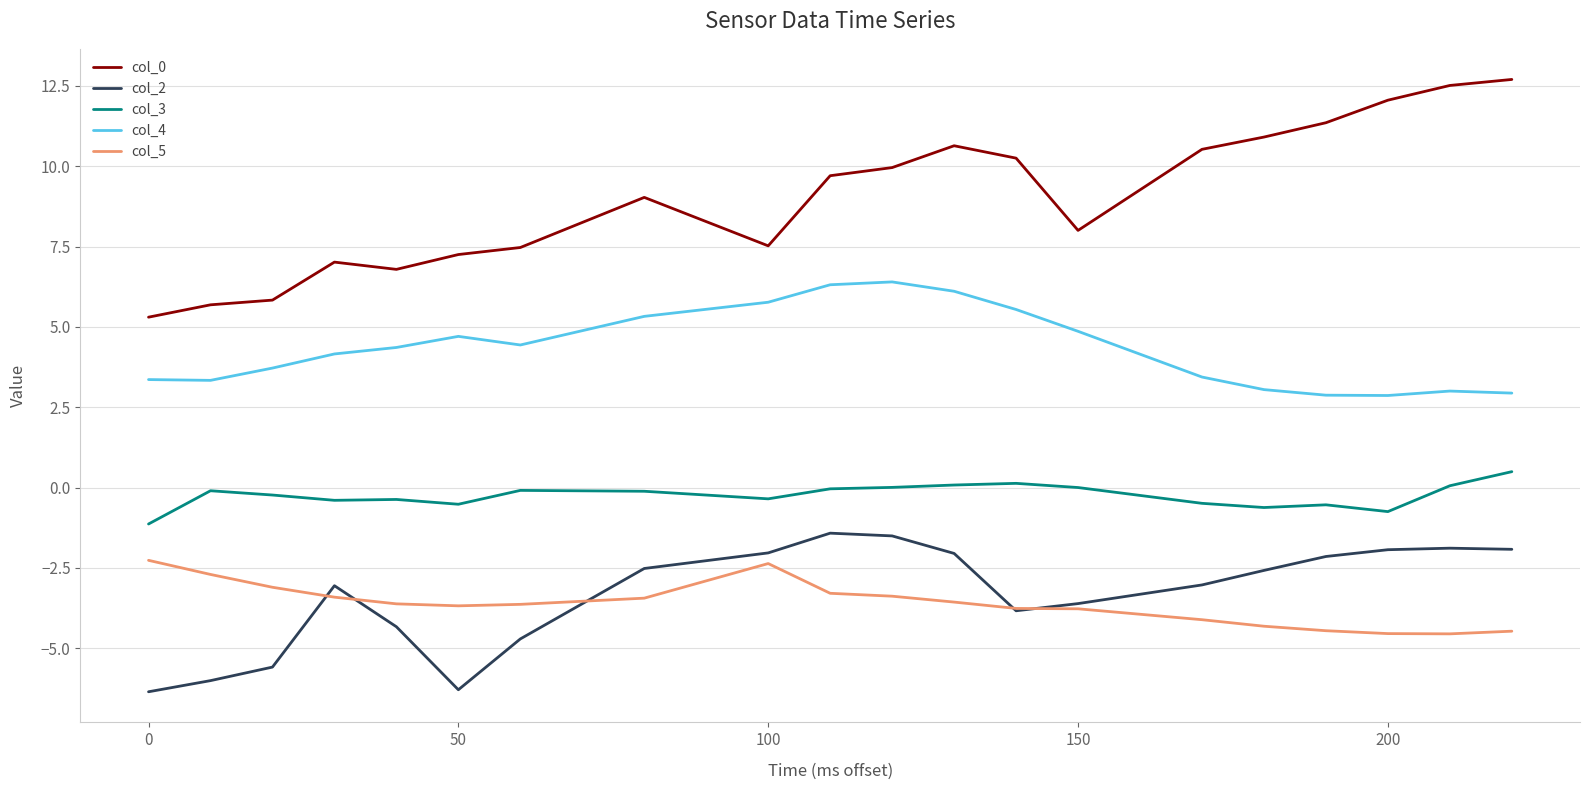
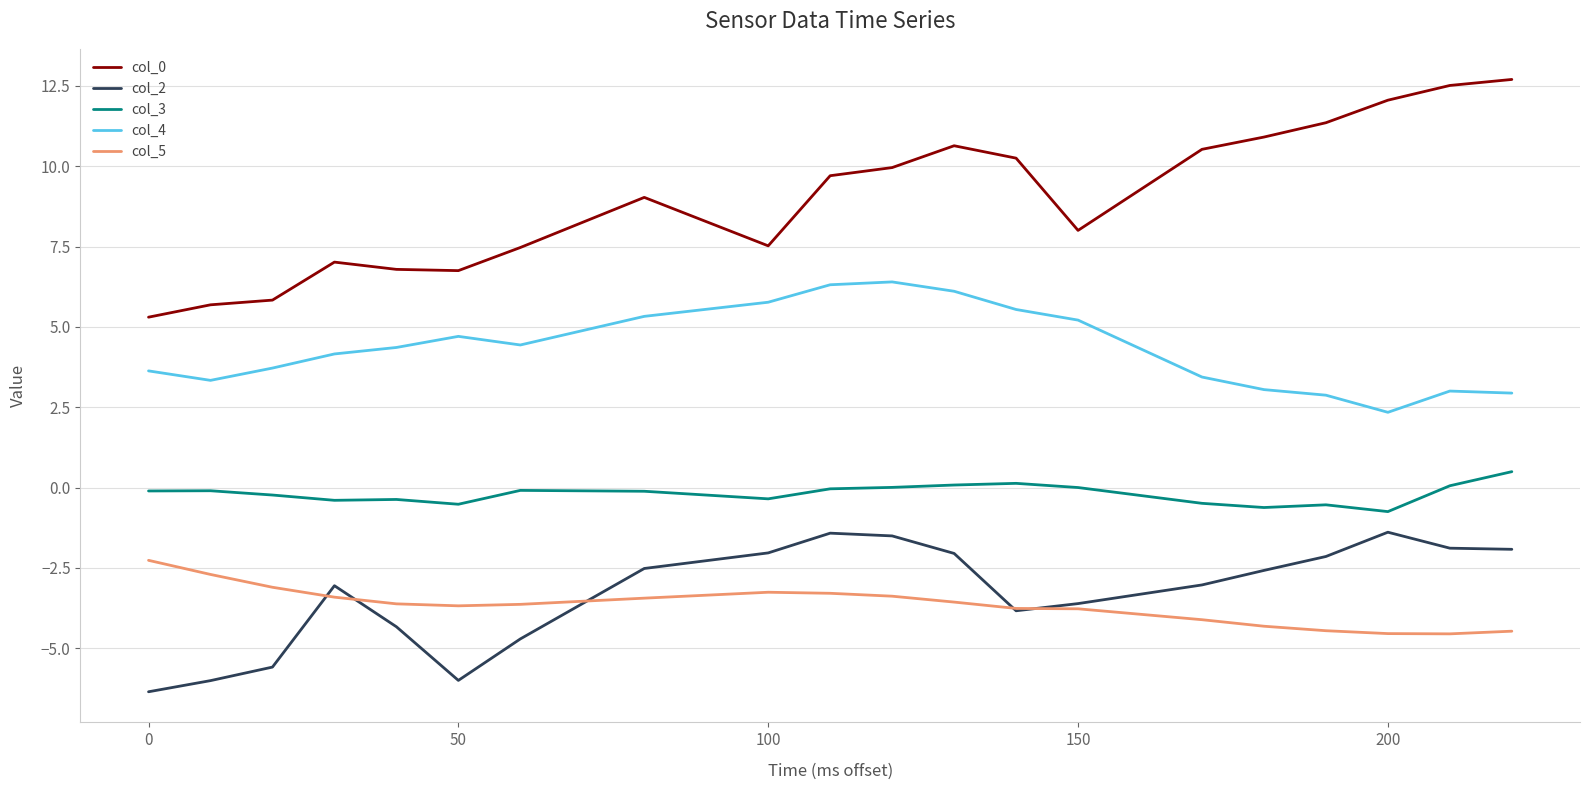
col_3, 0: -1.1 -> -0.1
col_4, 0: 3.4 -> 3.6
col_0, 50: 7.3 -> 6.8
col_2, 50: -6.3 -> -6.0
col_5, 100: -2.4 -> -3.3
col_4, 150: 4.9 -> 5.2
col_2, 200: -1.9 -> -1.4
col_4, 200: 2.9 -> 2.3
